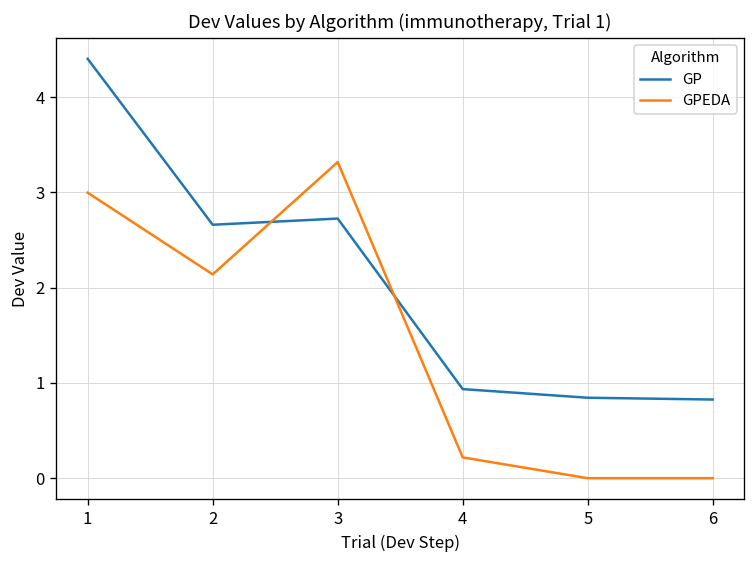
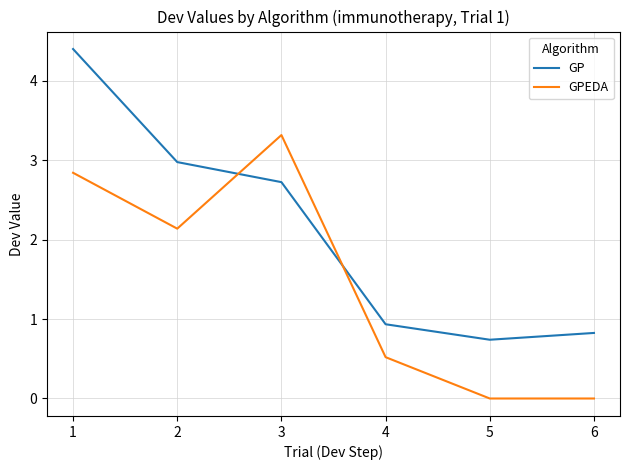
GPEDA, 1: 3.0 -> 2.8
GP, 2: 2.7 -> 3.0
GPEDA, 4: 0.2 -> 0.5
GP, 5: 0.8 -> 0.7
